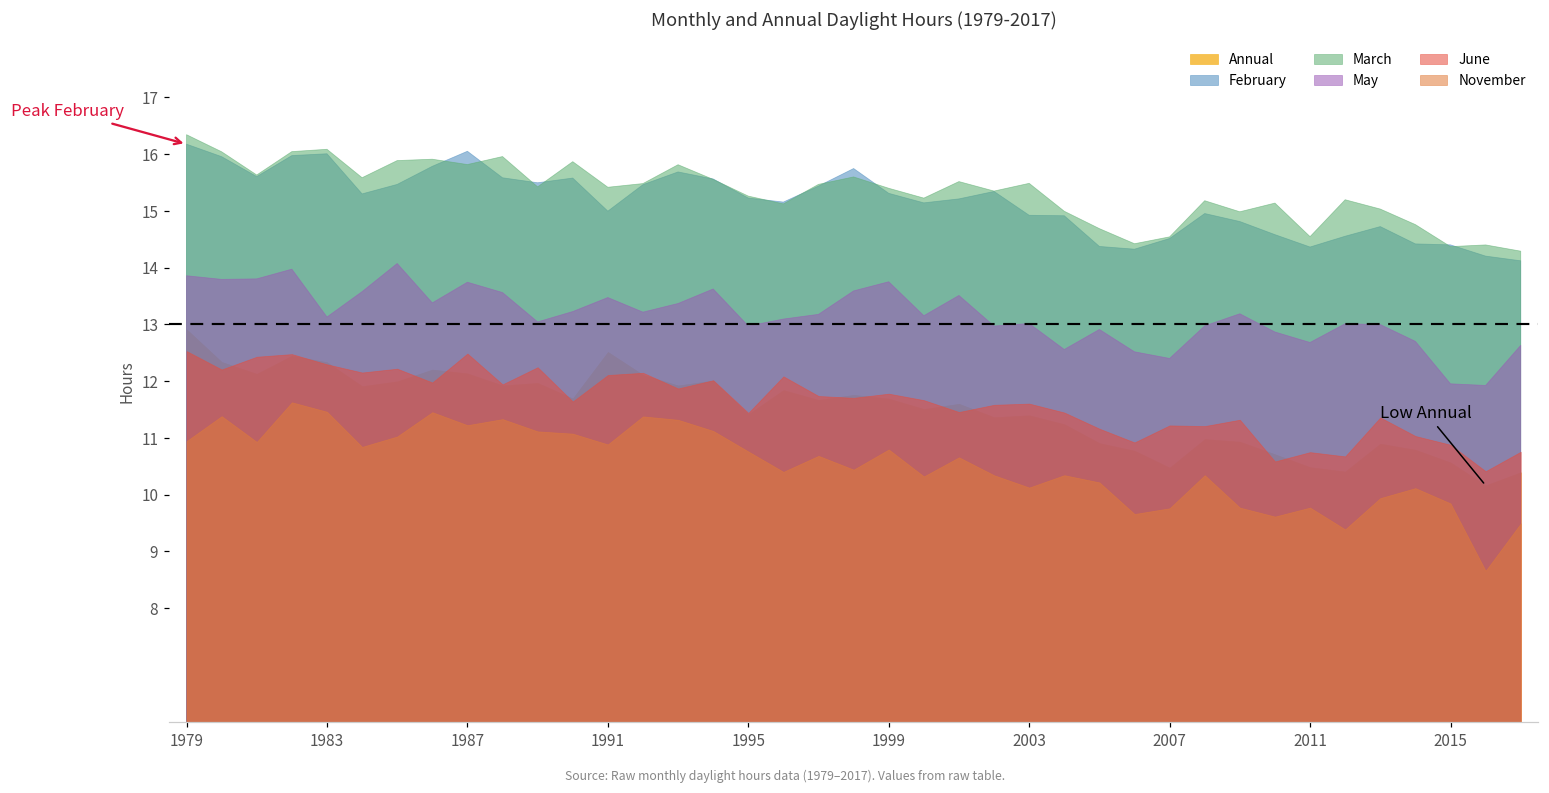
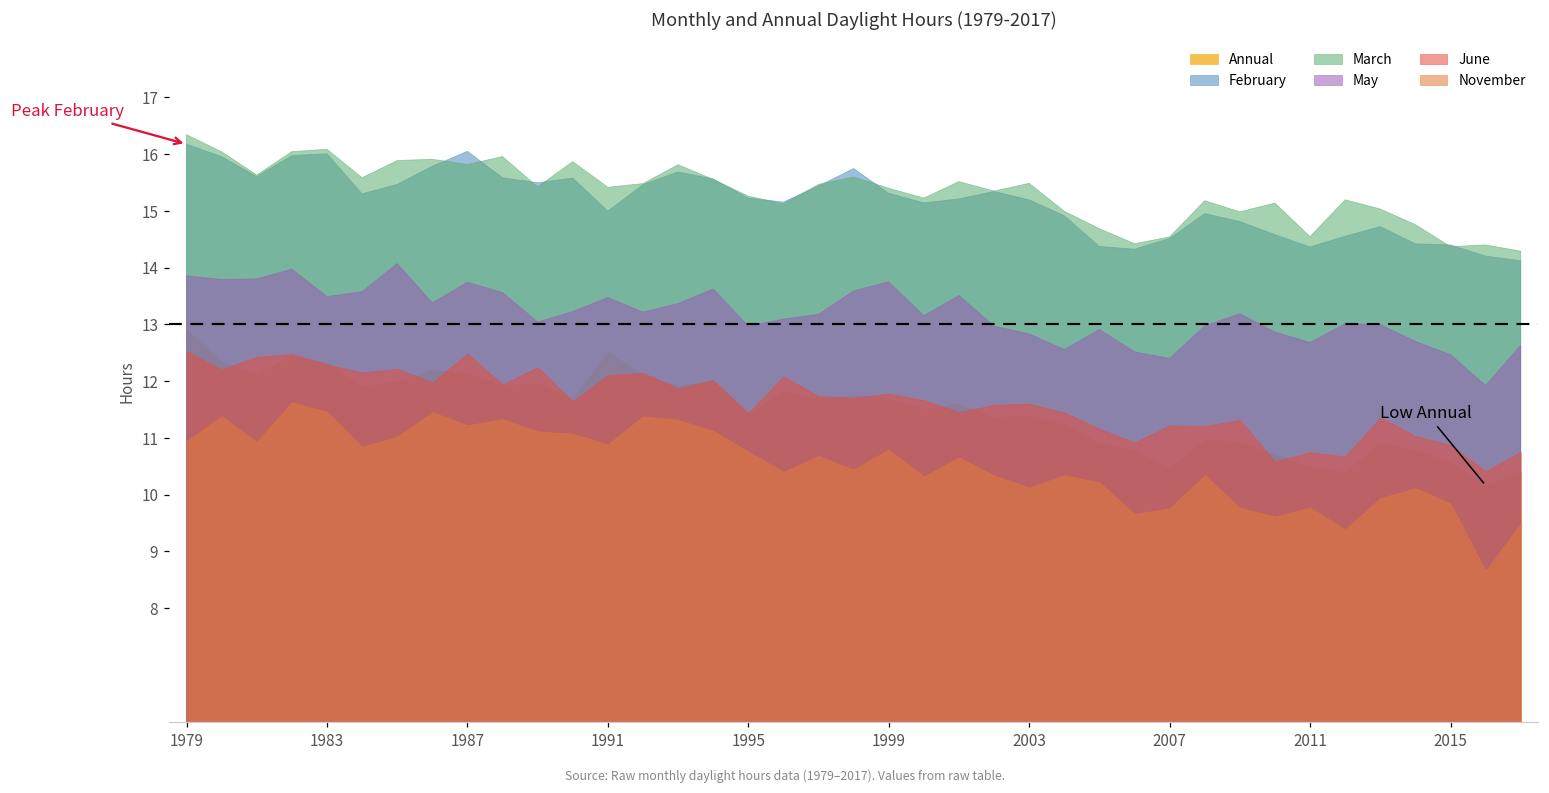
May, 1983: 13.1 -> 13.5
February, 2003: 14.9 -> 15.2
May, 2003: 13.0 -> 12.8
May, 2015: 12.0 -> 12.5
